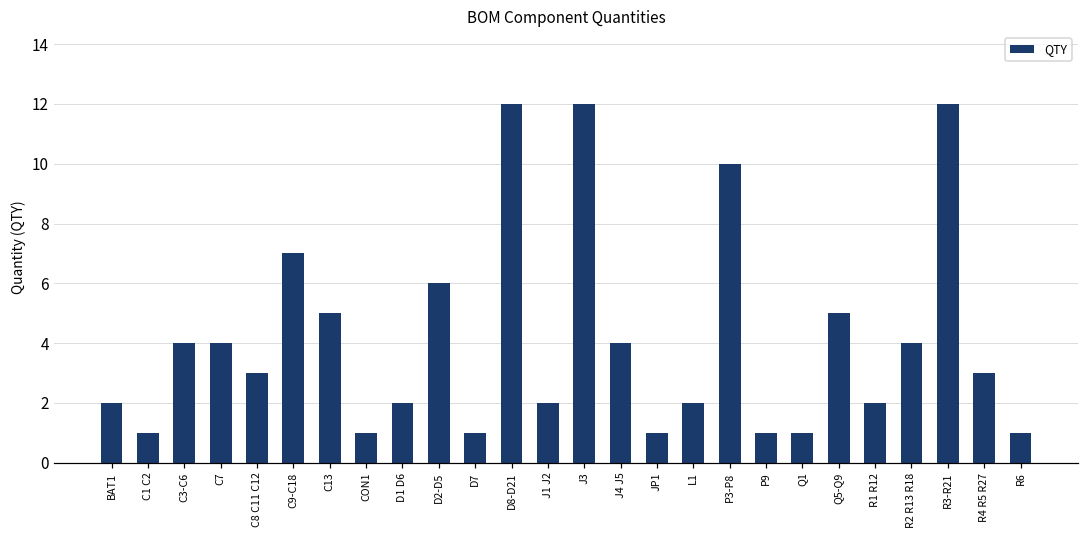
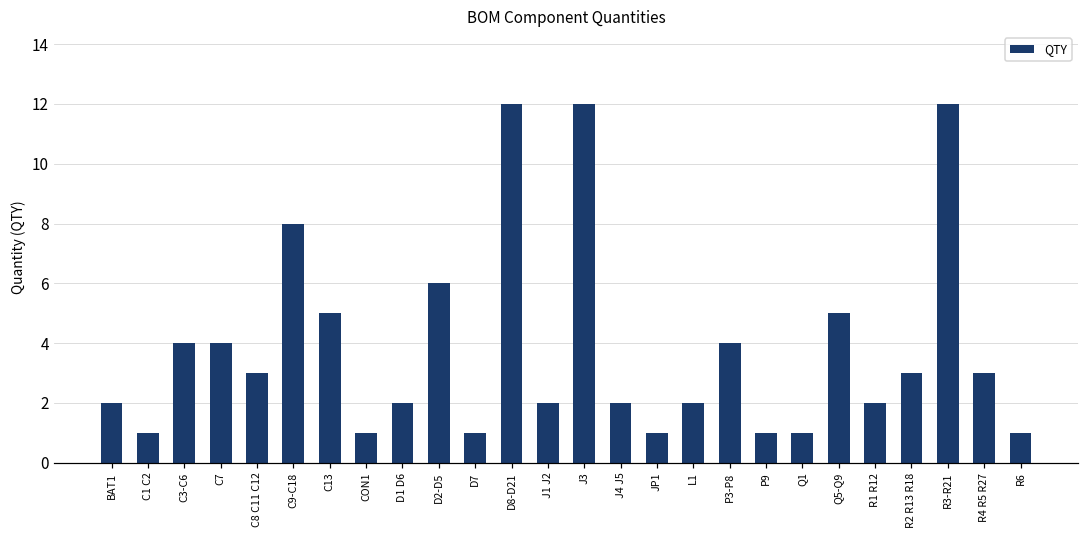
C9-C18: 7 -> 8
J4 J5: 4 -> 2
P3-P8: 10 -> 4
R2 R13 R18: 4 -> 3
